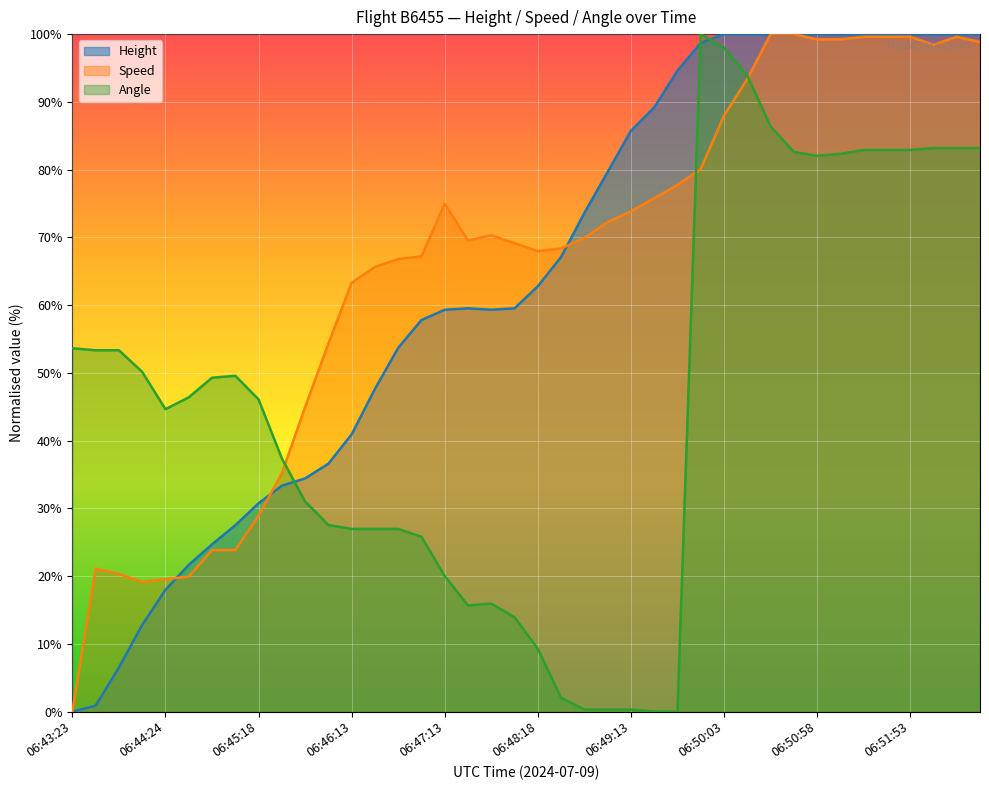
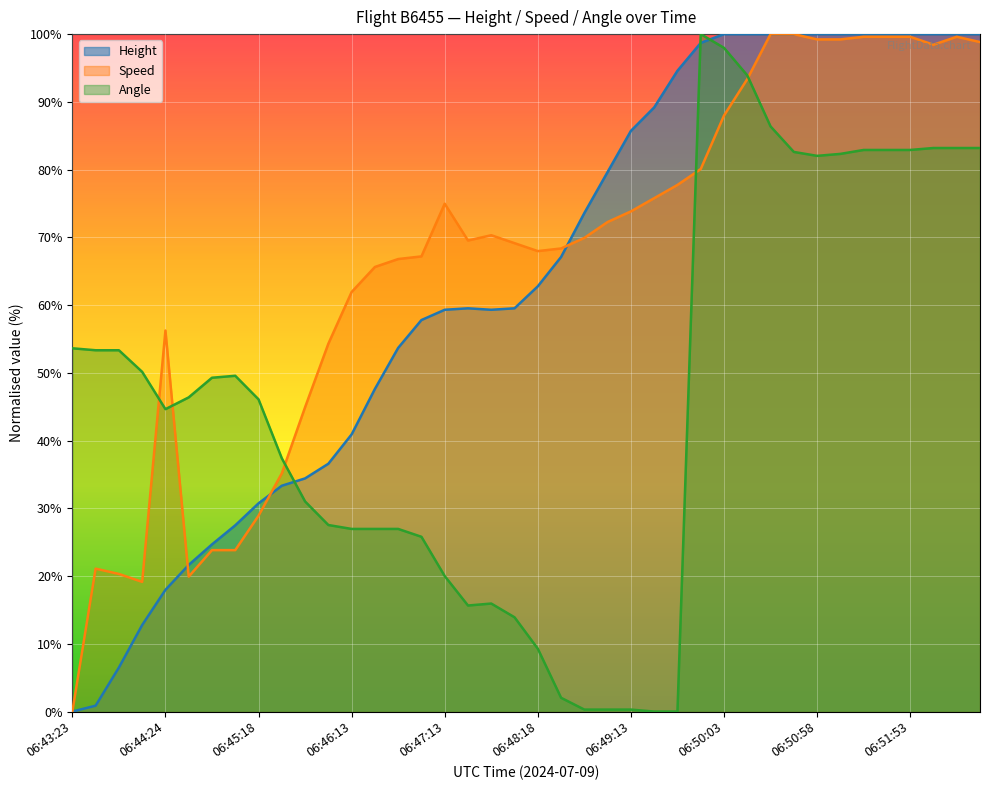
Speed, 06:44:24: 20% -> 56%
Speed, 06:46:13: 63% -> 62%
